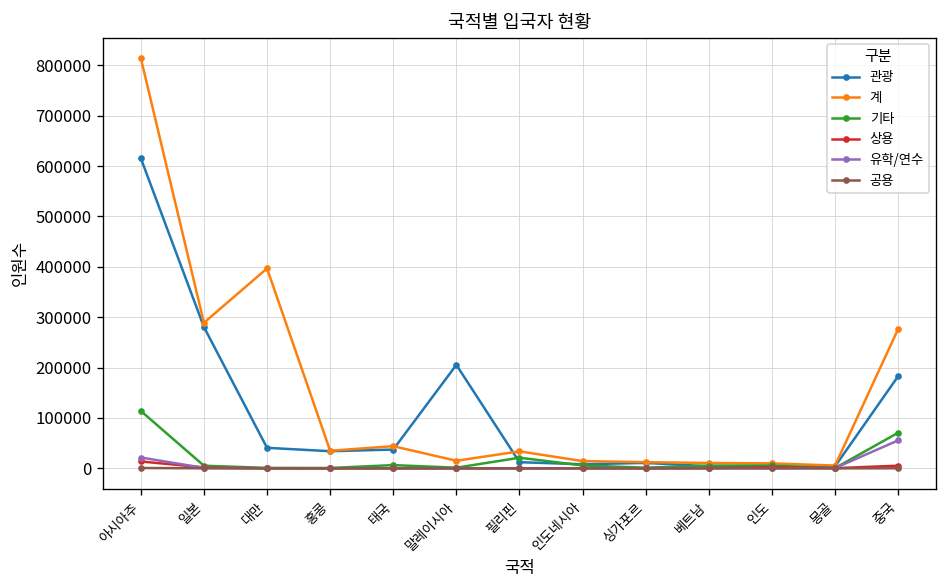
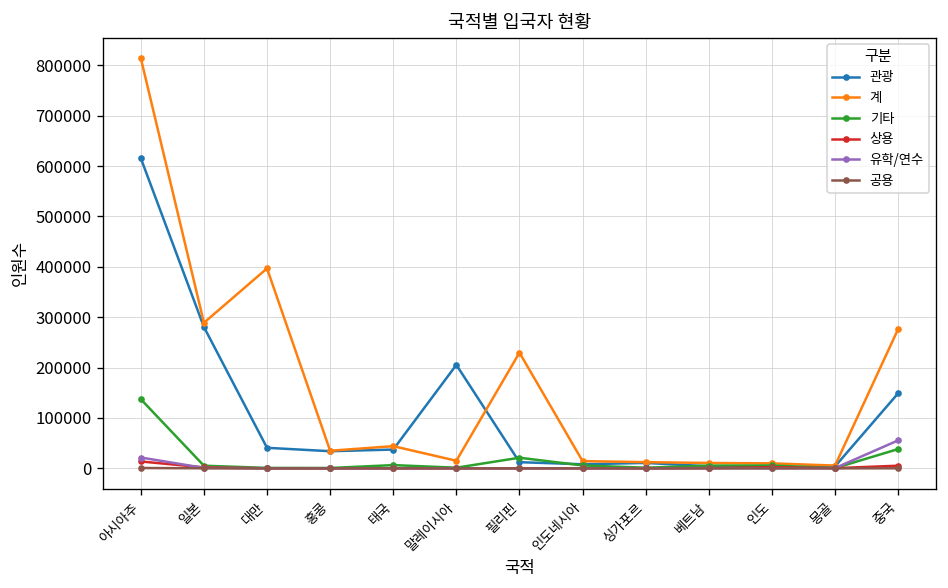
기타, 아시아주: 110000 -> 140000
계, 필리핀: 30000 -> 230000
관광, 중국: 180000 -> 150000
기타, 중국: 70000 -> 40000
